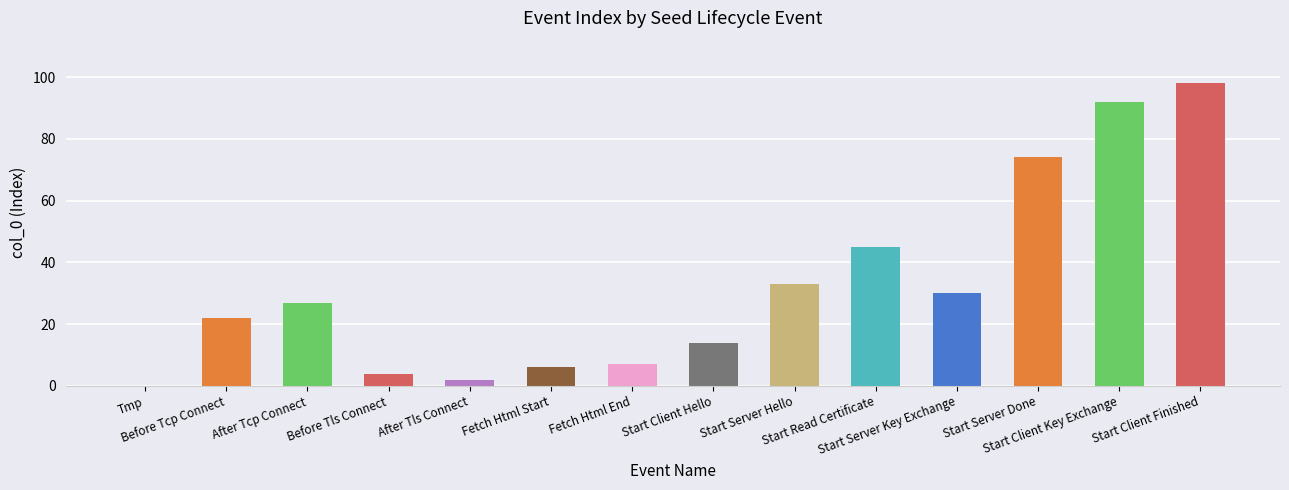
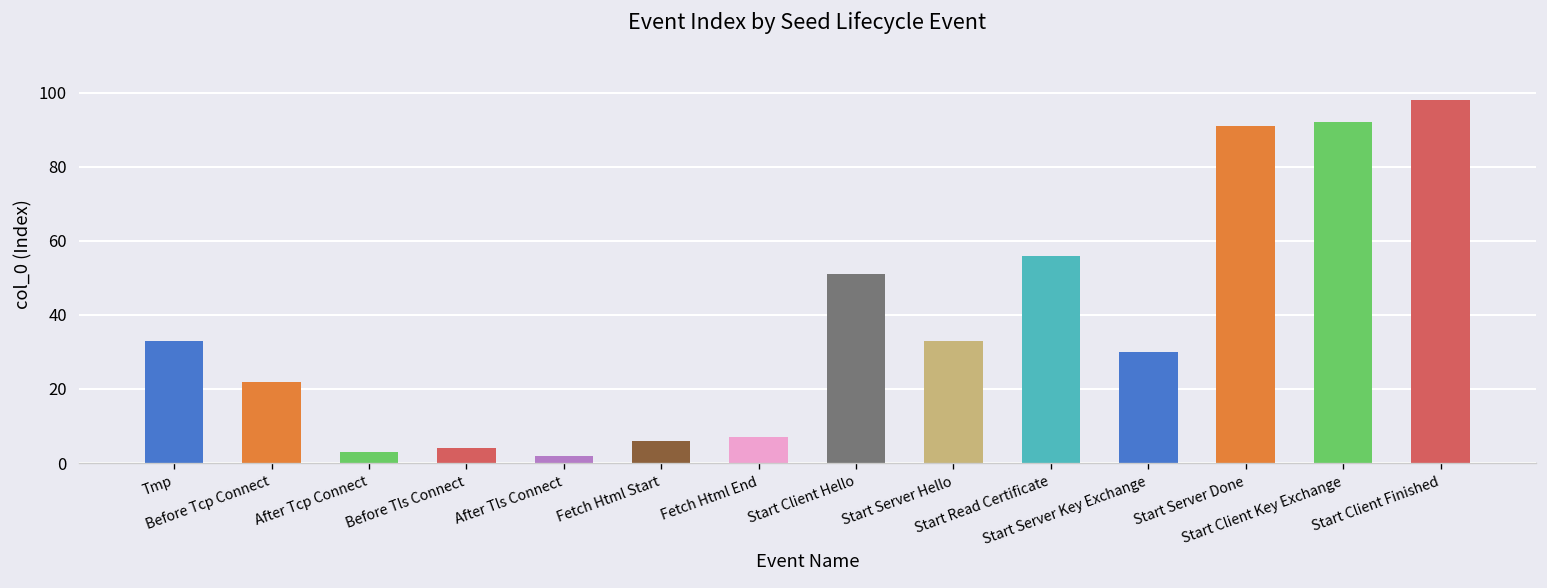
Tmp: 0 -> 33
After Tcp Connect: 27 -> 3
Start Client Hello: 14 -> 51
Start Read Certificate: 45 -> 56
Start Server Done: 74 -> 91
